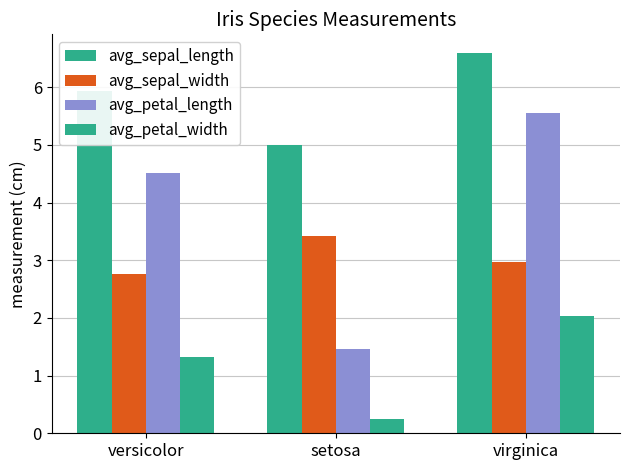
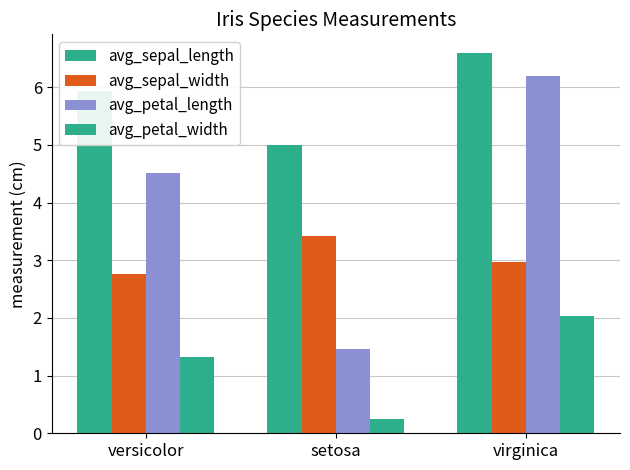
avg_petal_length, virginica: 5.6 -> 6.2
